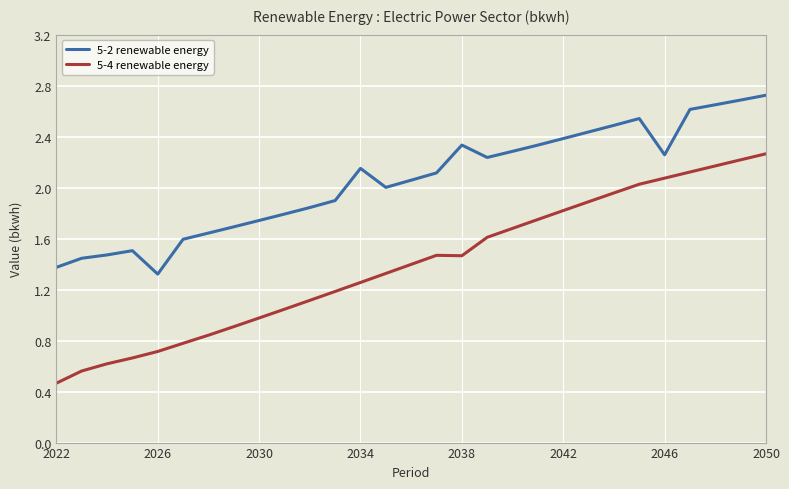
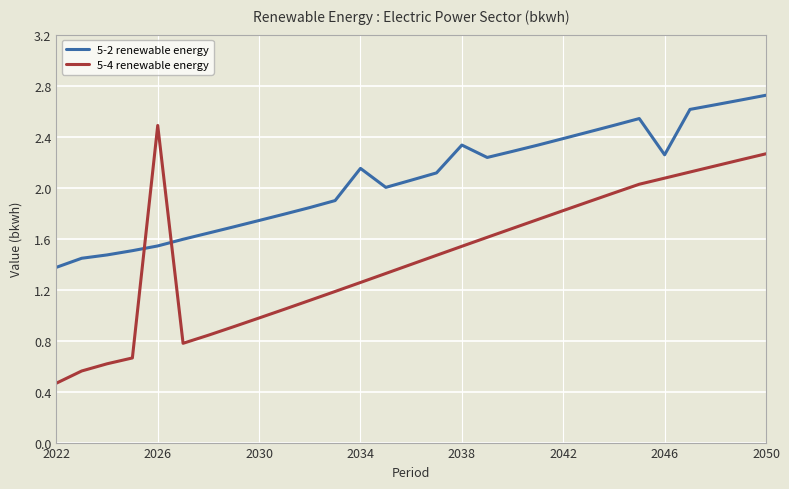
5-2 renewable energy, 2026: 1.32 -> 1.54
5-4 renewable energy, 2026: 0.71 -> 2.49
5-4 renewable energy, 2038: 1.47 -> 1.54
